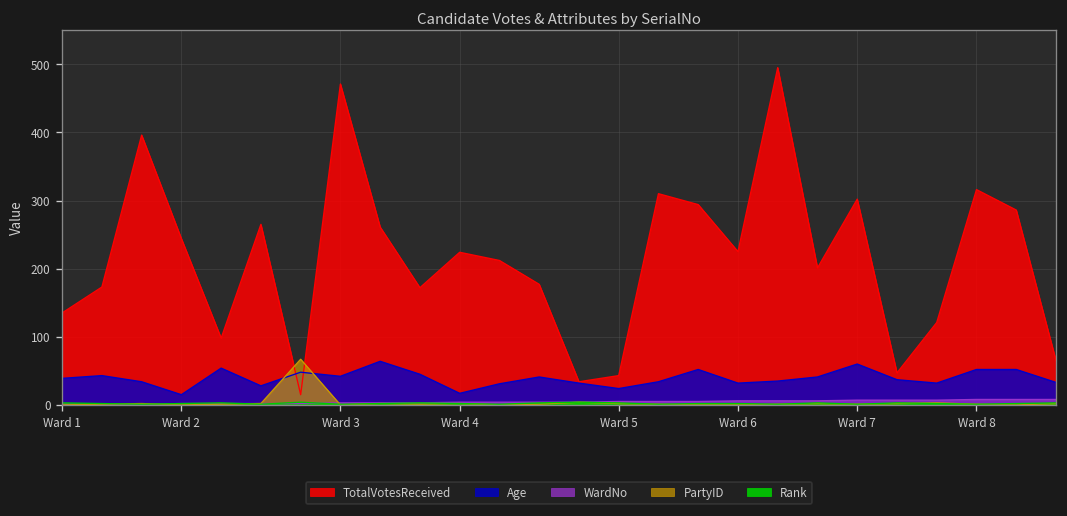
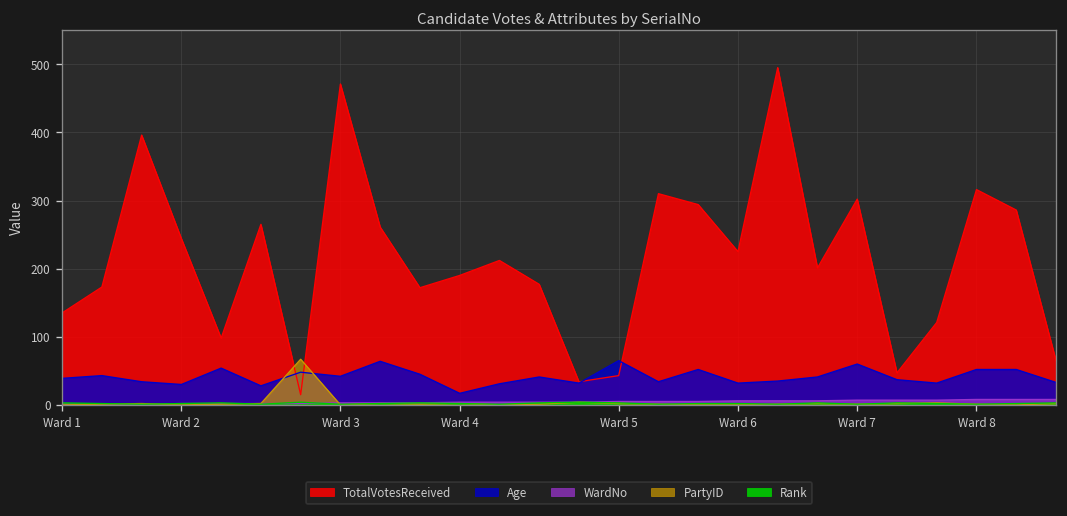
Age, Ward 2: 20 -> 30
TotalVotesReceived, Ward 4: 220 -> 190
Age, Ward 5: 20 -> 70
